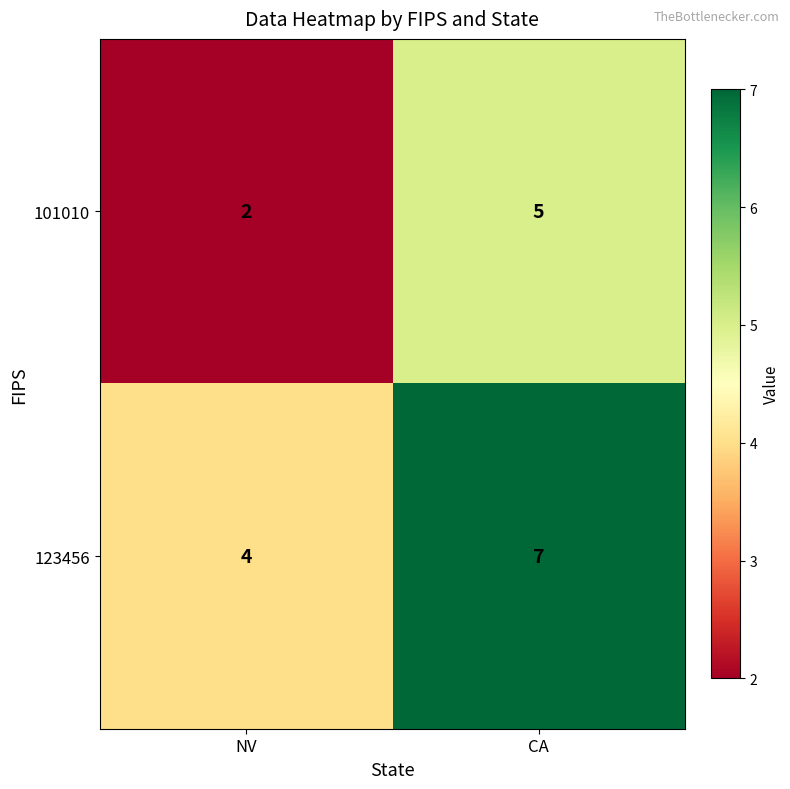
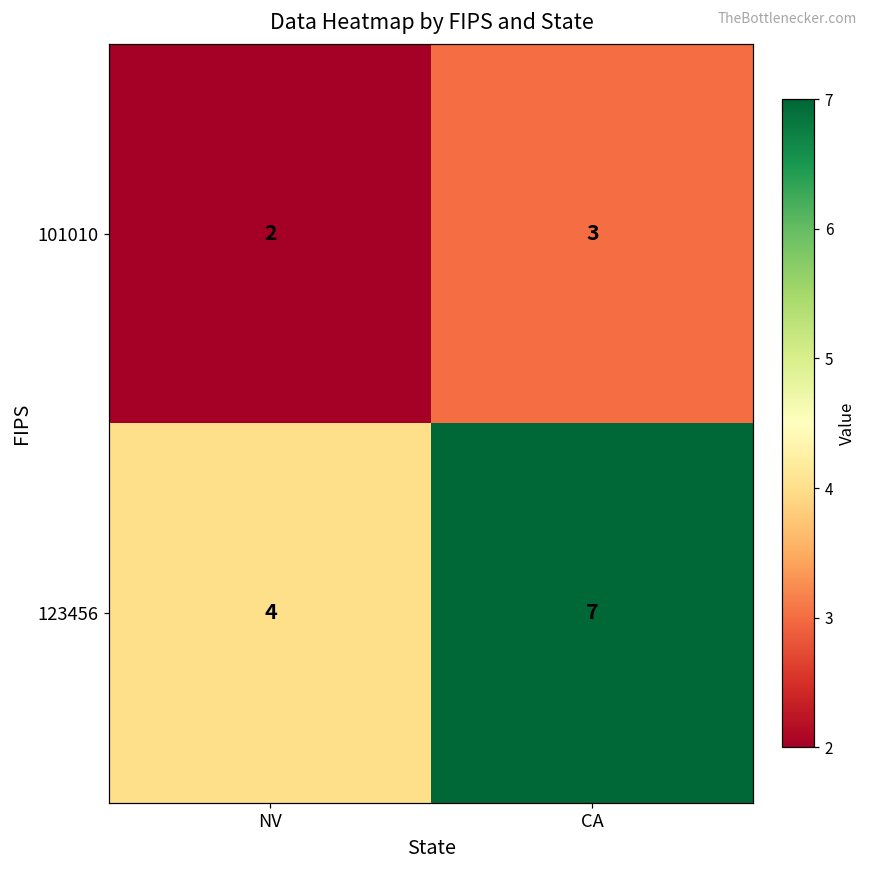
101010, CA: 5 -> 3
